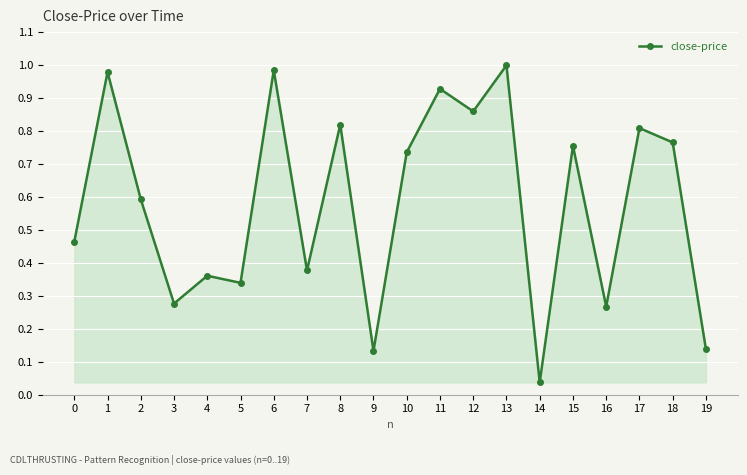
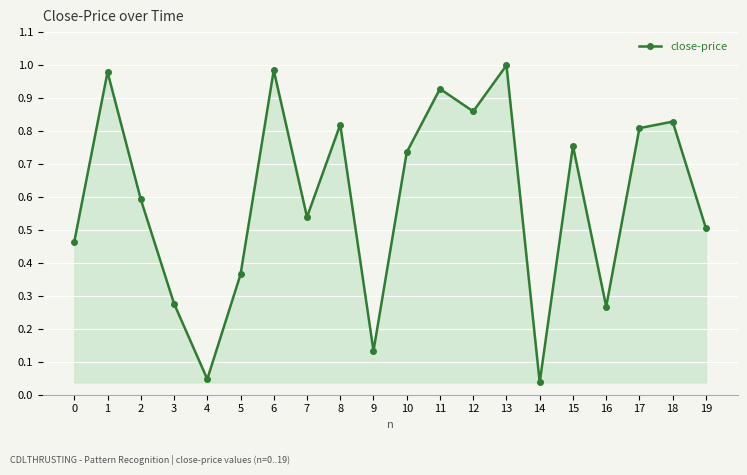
4: 0.36 -> 0.05
5: 0.34 -> 0.36
7: 0.38 -> 0.54
18: 0.77 -> 0.83
19: 0.14 -> 0.51
